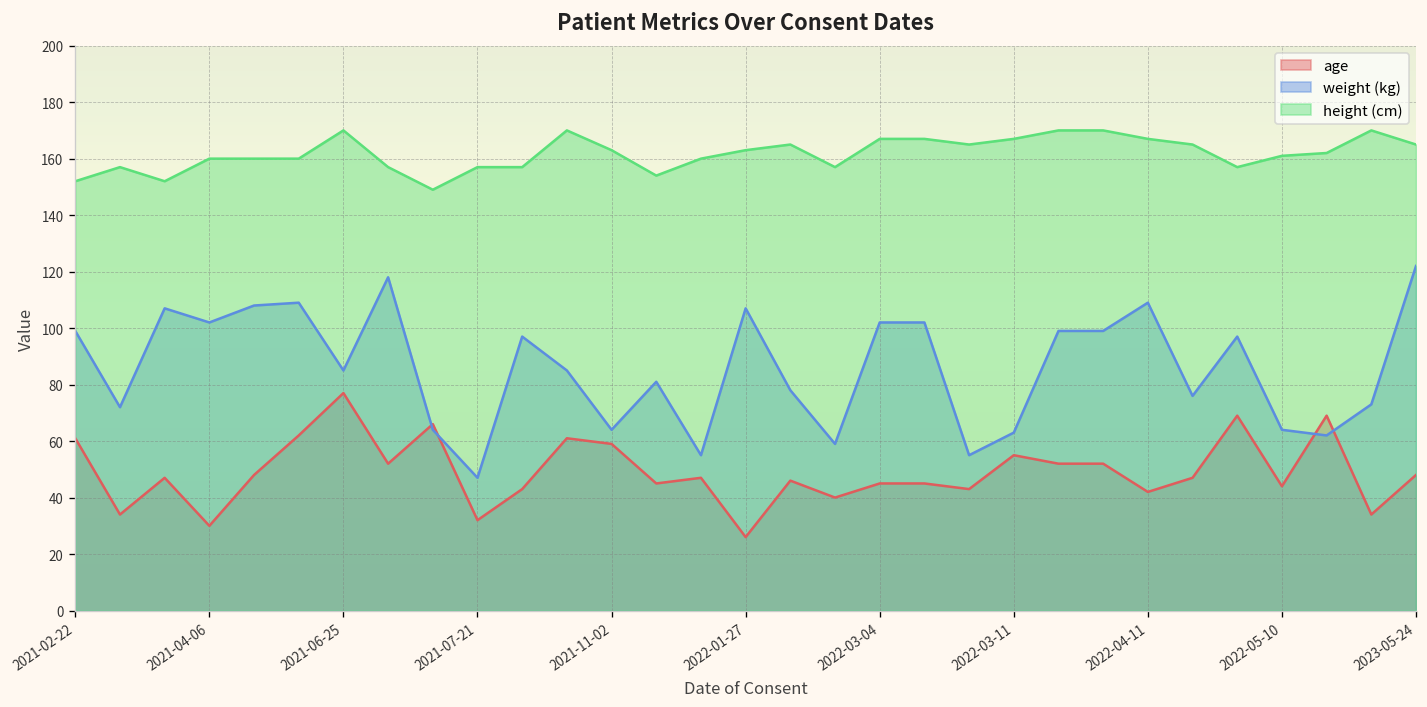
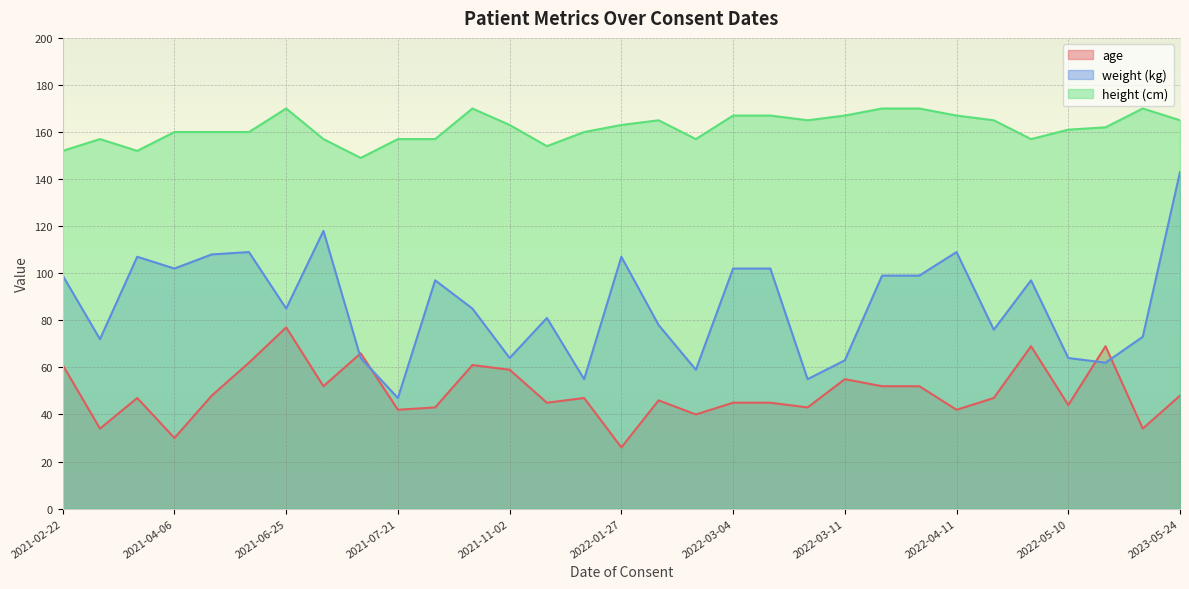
age, 2021-07-21: 32 -> 42
weight (kg), 2023-05-24: 122 -> 143
